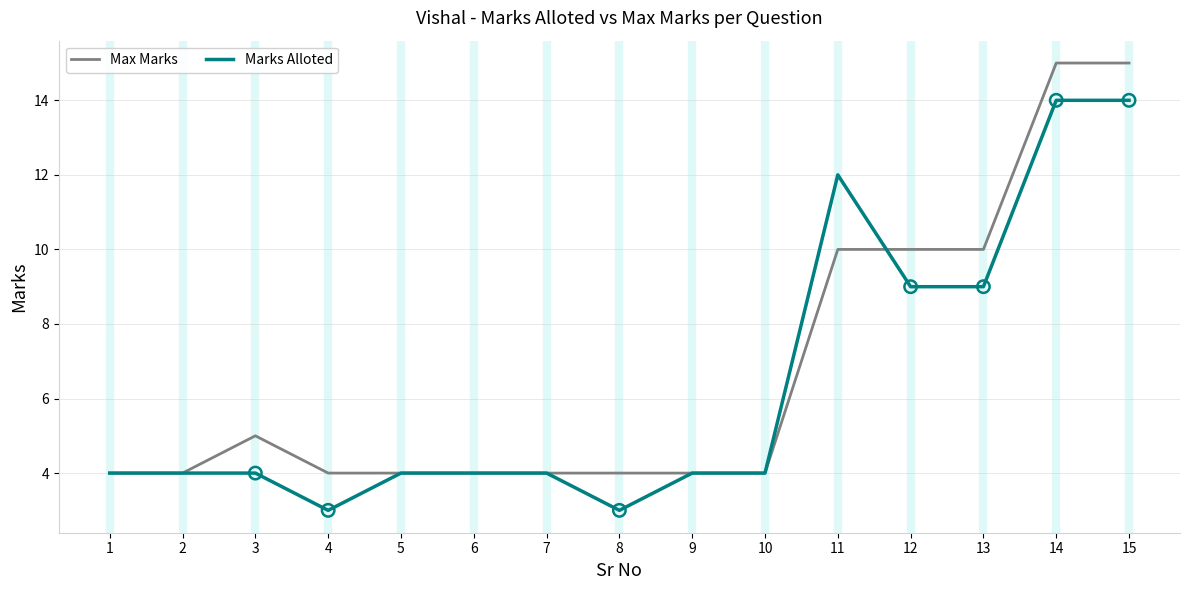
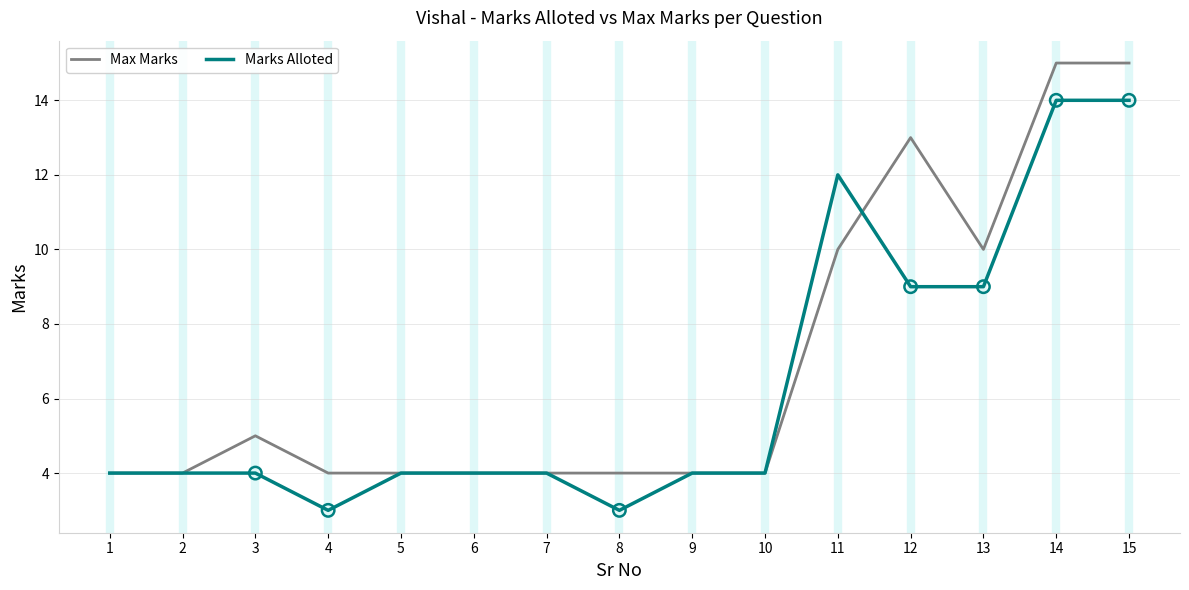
Max Marks, 12: 10 -> 13
